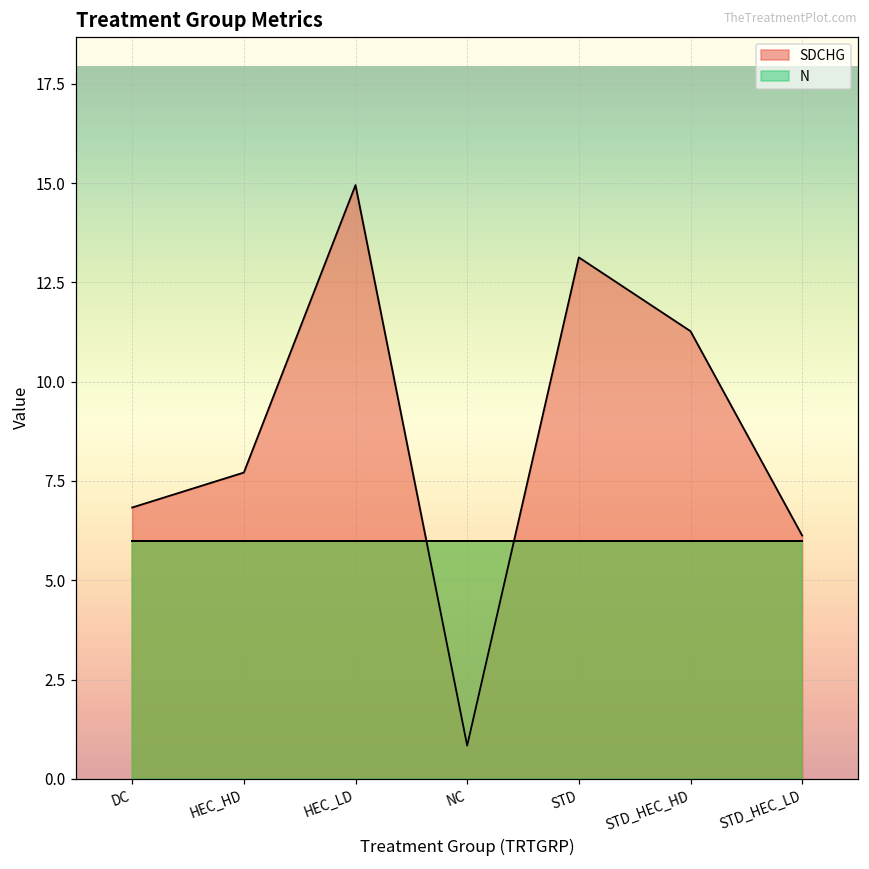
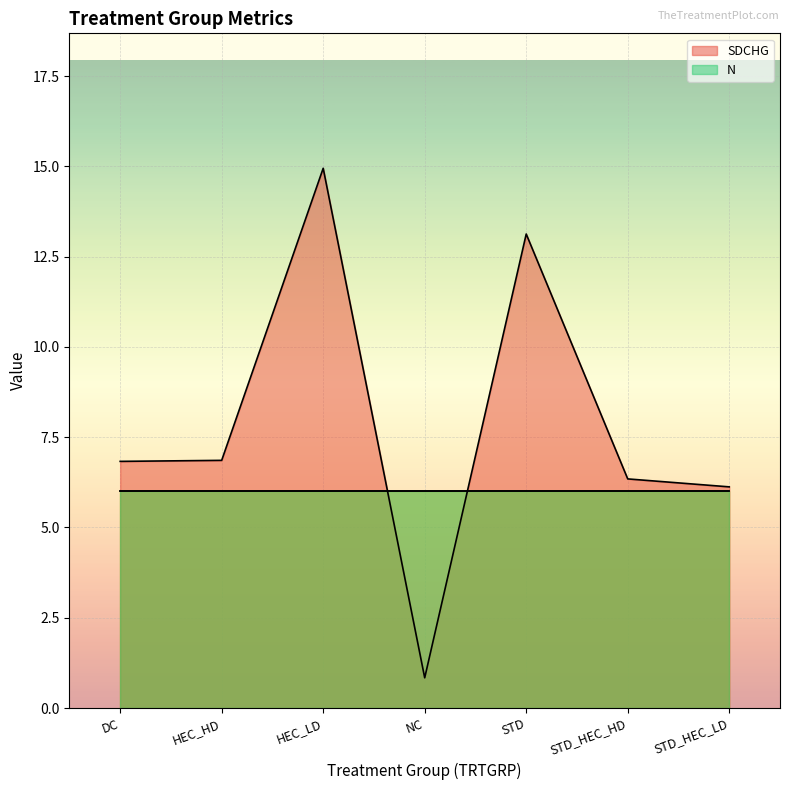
SDCHG, HEC_HD: 7.7 -> 6.9
SDCHG, STD_HEC_HD: 11.3 -> 6.3
